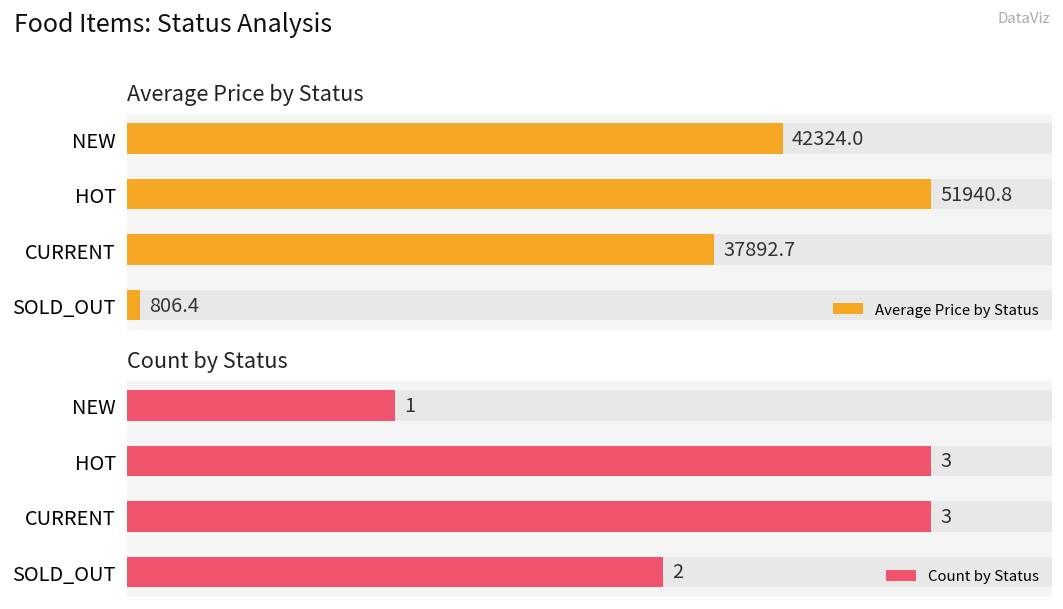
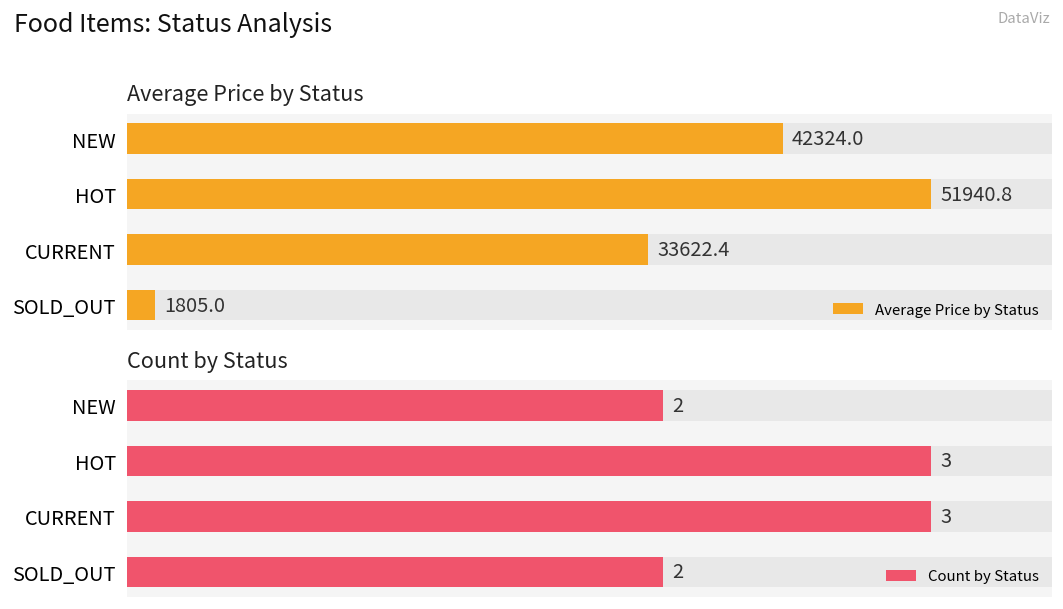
Average Price by Status, Average Price by Status, CURRENT: 37892.7 -> 33622.4
Average Price by Status, Average Price by Status, SOLD_OUT: 806.4 -> 1805.0
Count by Status, Count by Status, NEW: 1 -> 2
